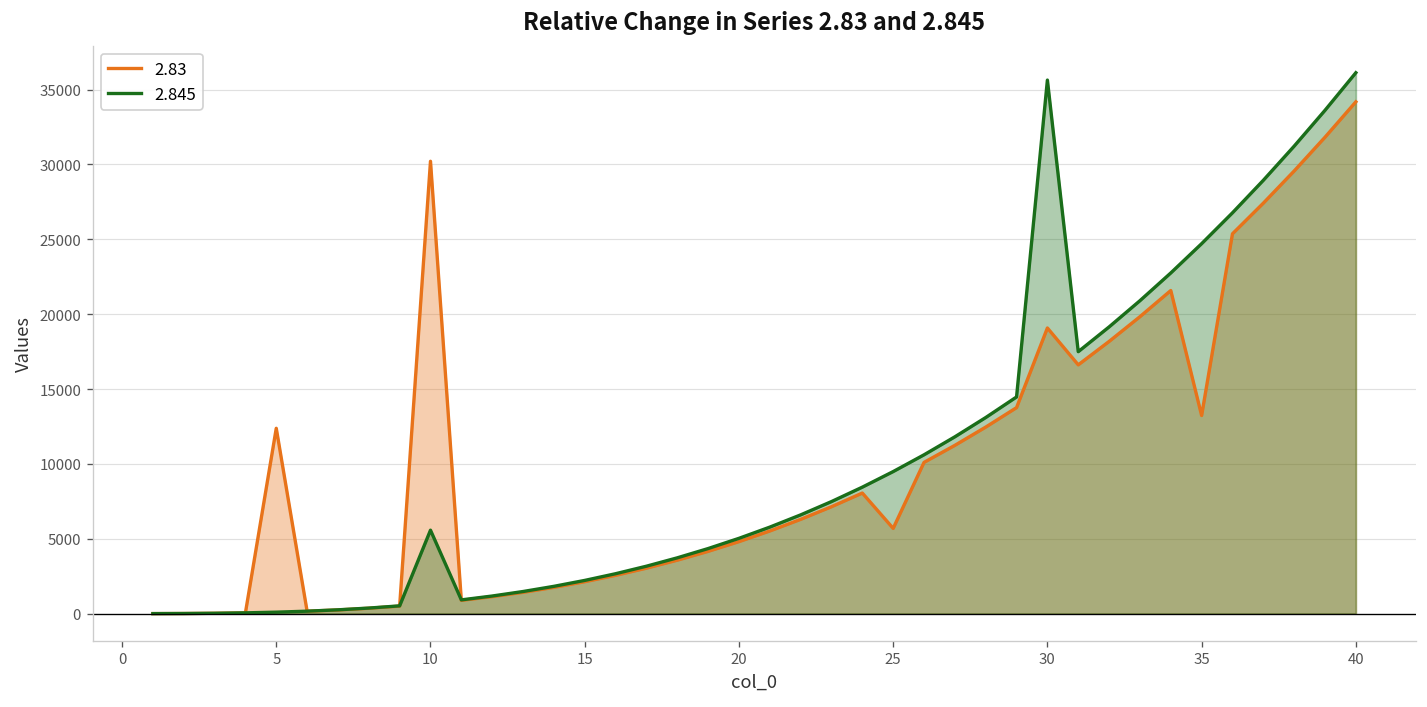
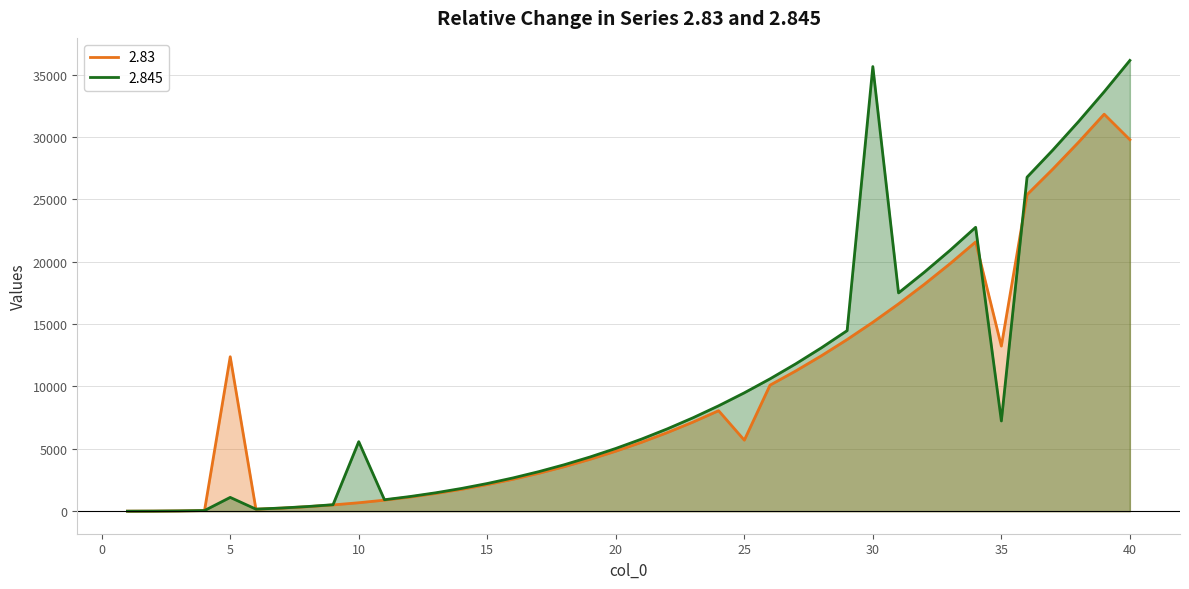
2.845, 5: 100 -> 1100
2.83, 10: 30200 -> 700
2.83, 30: 19100 -> 15100
2.845, 35: 24700 -> 7200
2.83, 40: 34200 -> 29800
